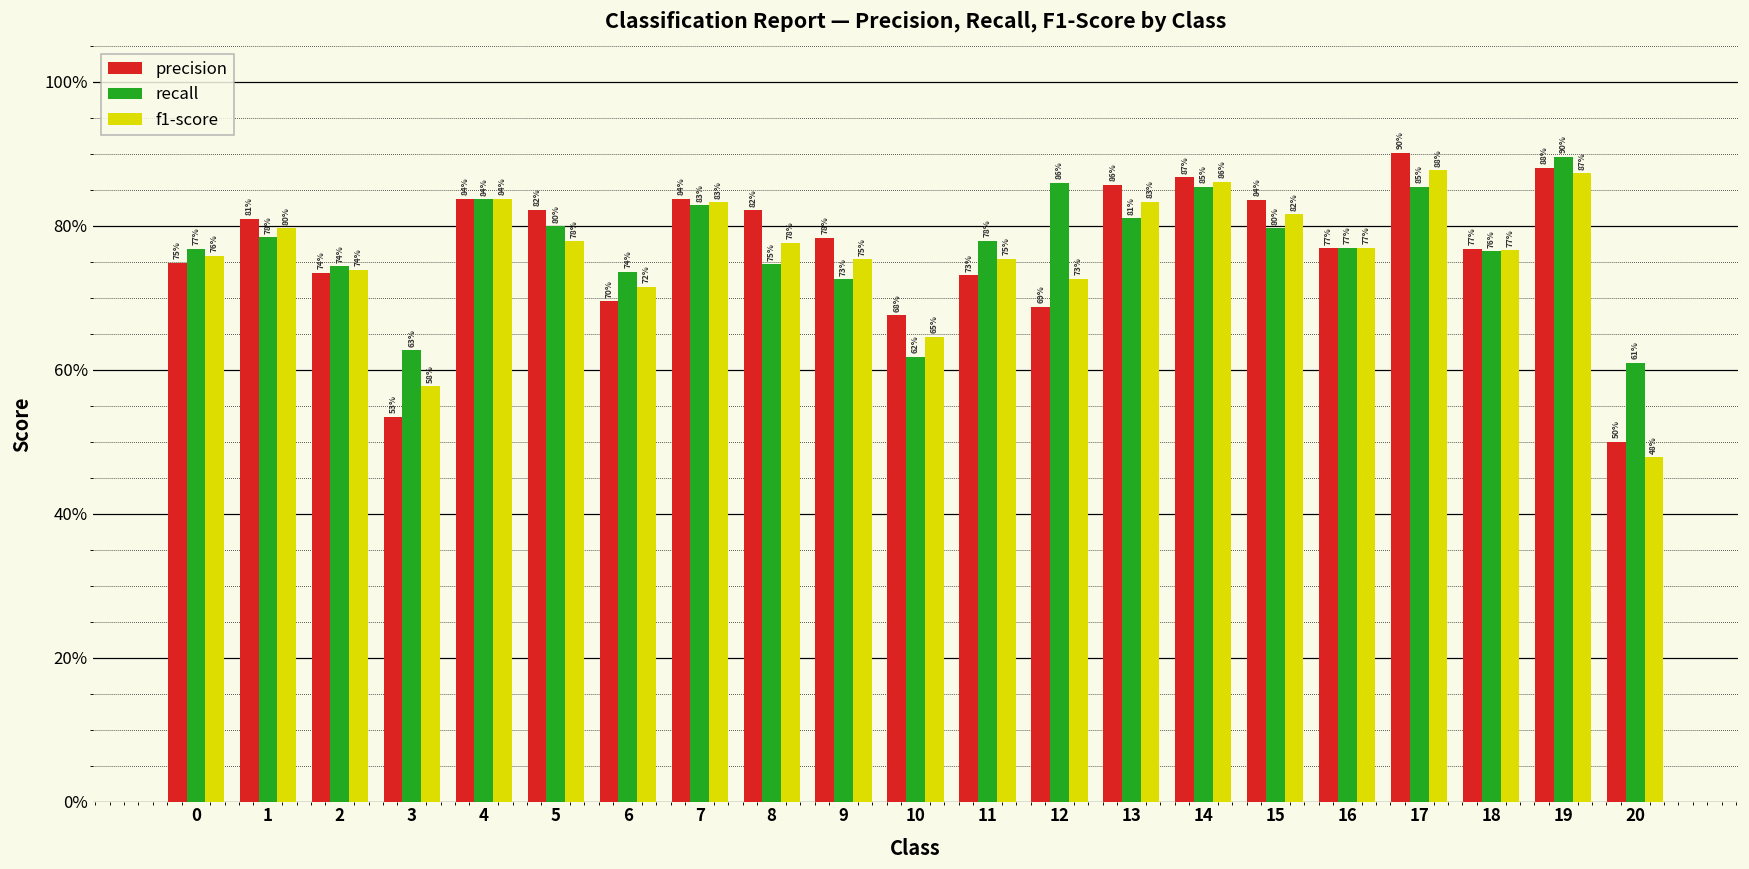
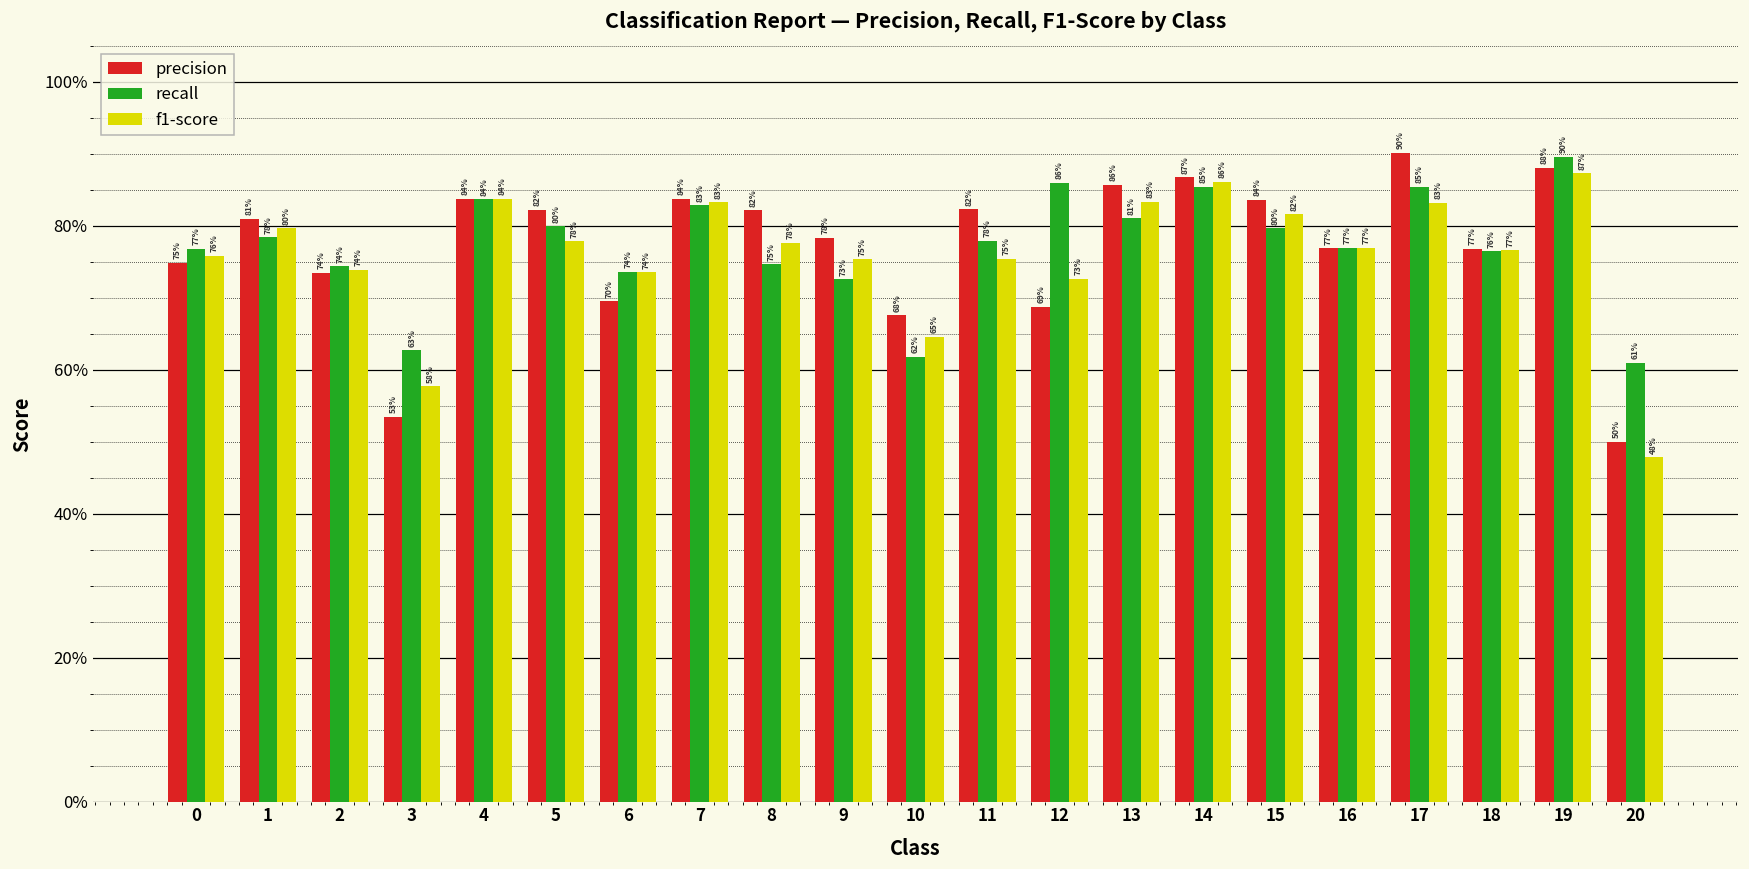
f1-score, 6: 72% -> 74%
precision, 11: 73% -> 82%
f1-score, 17: 88% -> 83%
